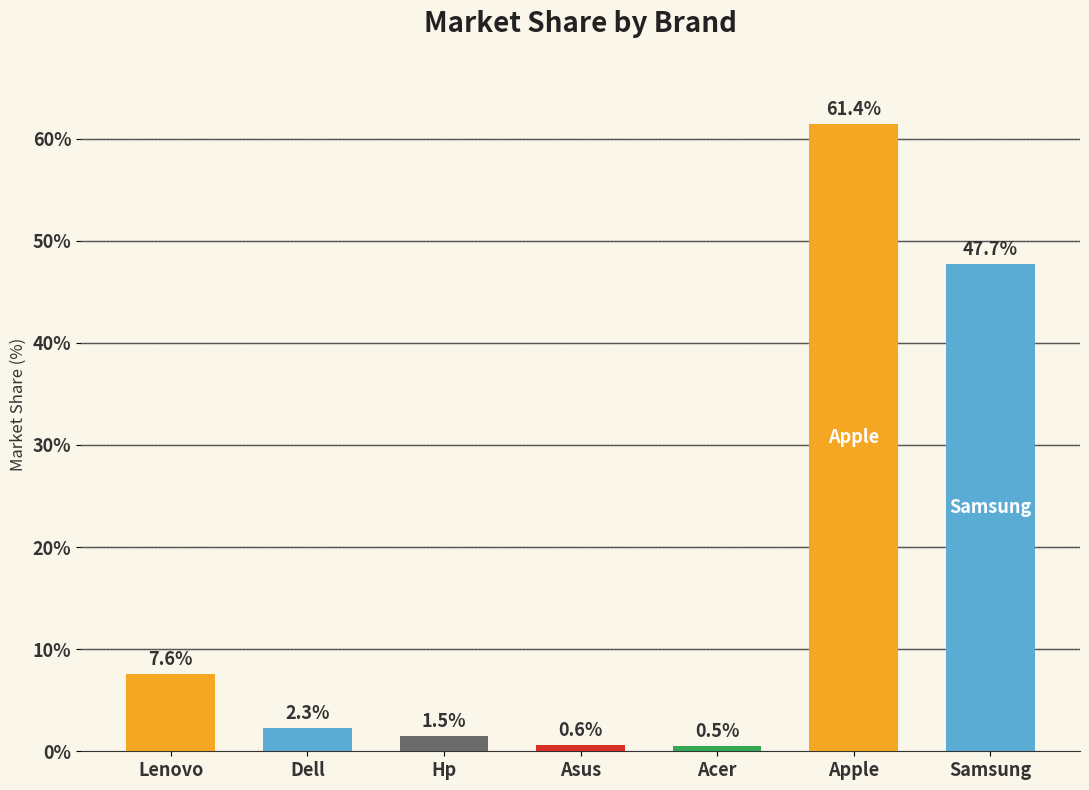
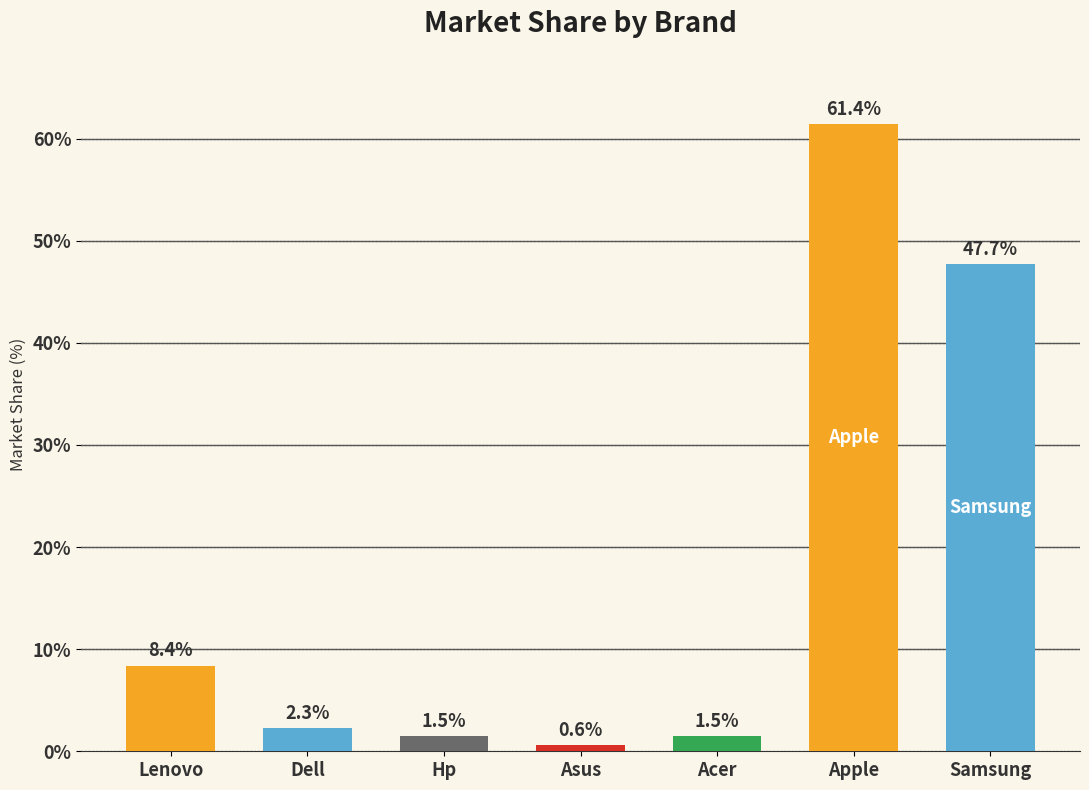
Lenovo: 7.6% -> 8.4%
Acer: 0.5% -> 1.5%
